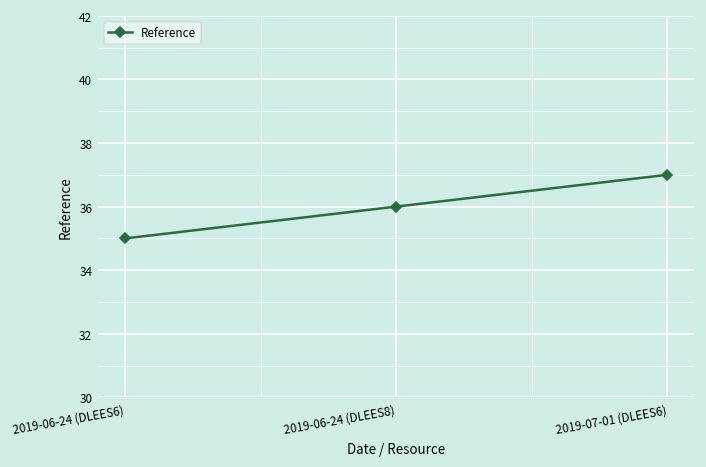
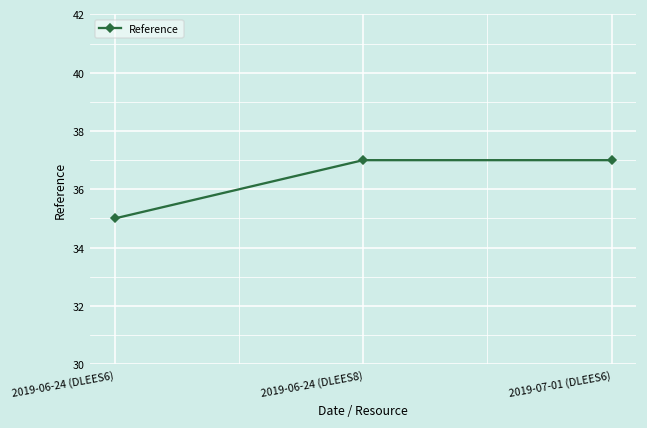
2019-06-24 (DLEES8): 36 -> 37
